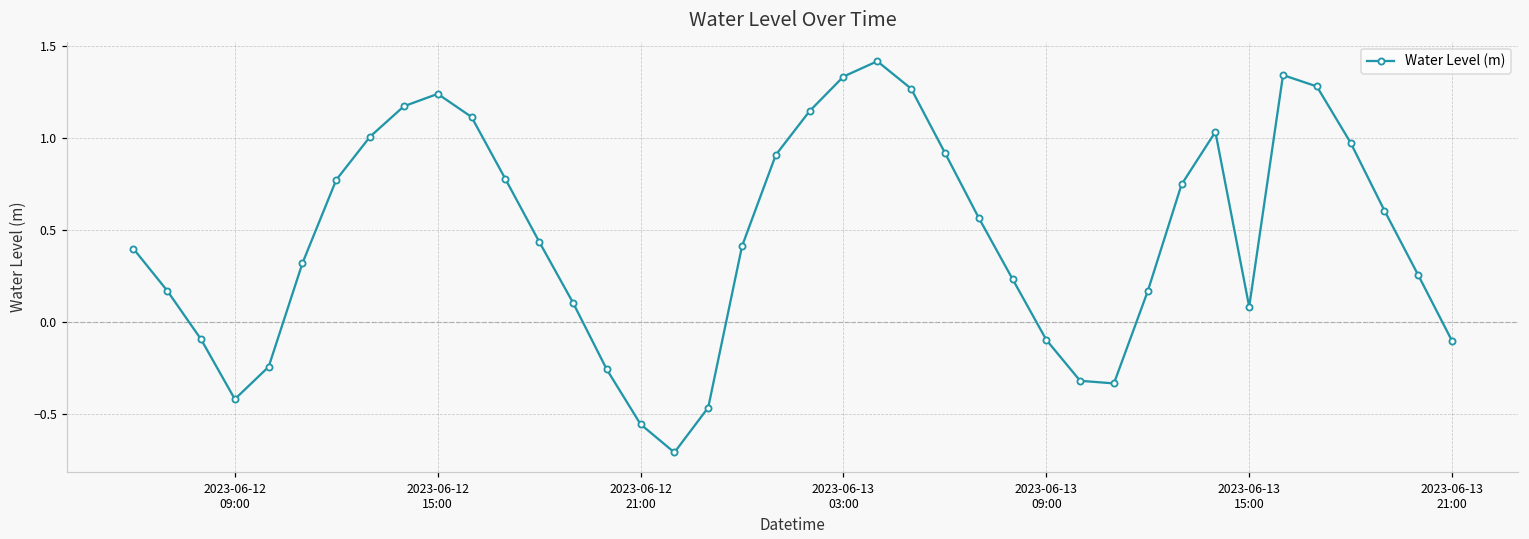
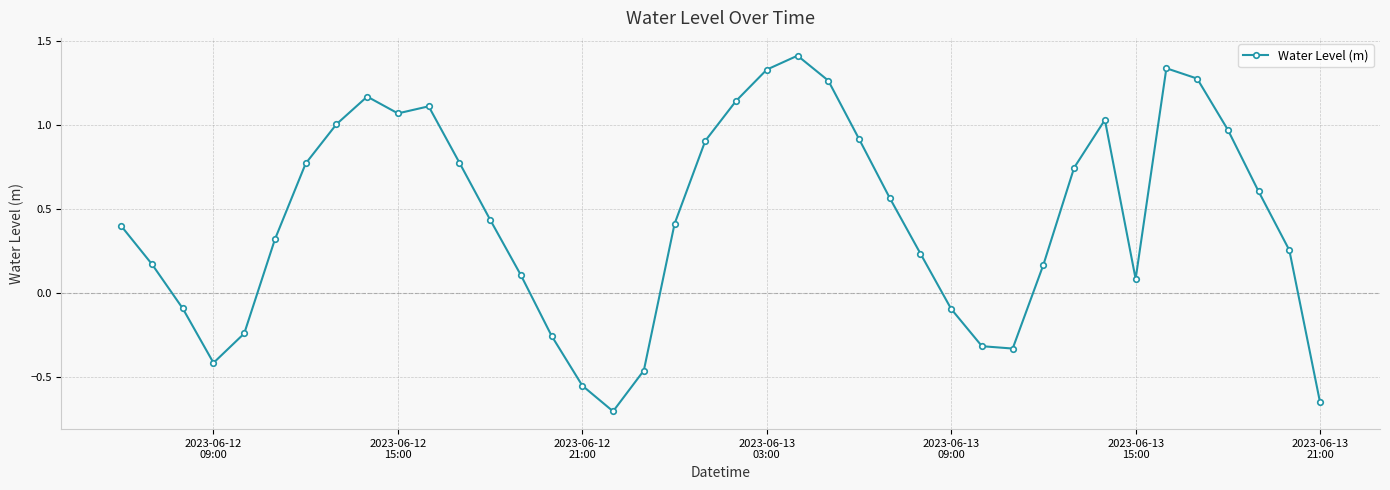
2023-06-12 15:00: 1.24 -> 1.07
2023-06-13 21:00: -0.10 -> -0.65
